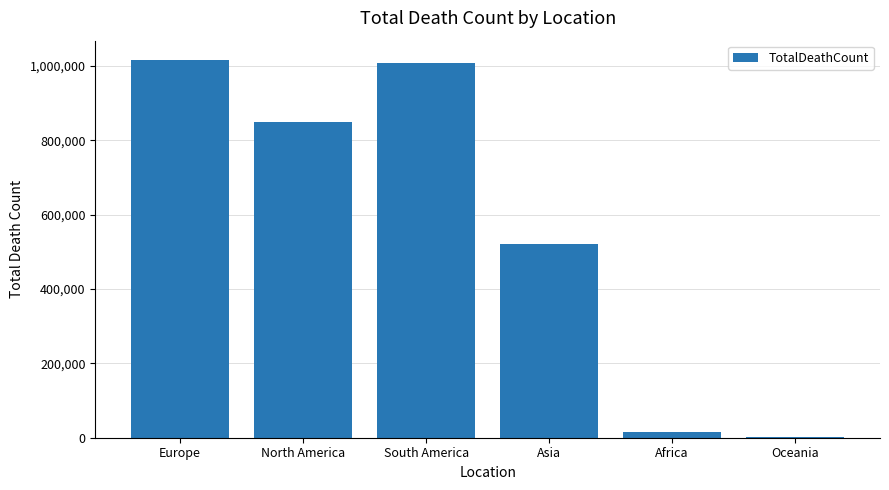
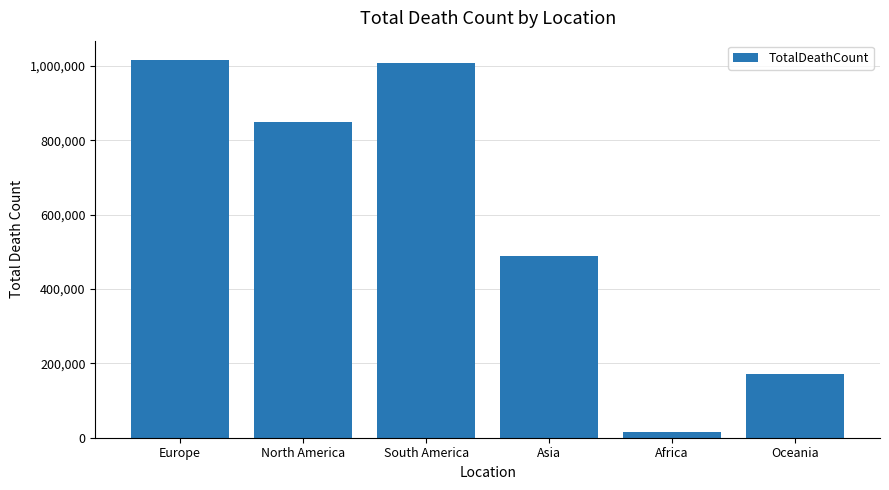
Asia: 520,000 -> 490,000
Oceania: 0 -> 170,000
